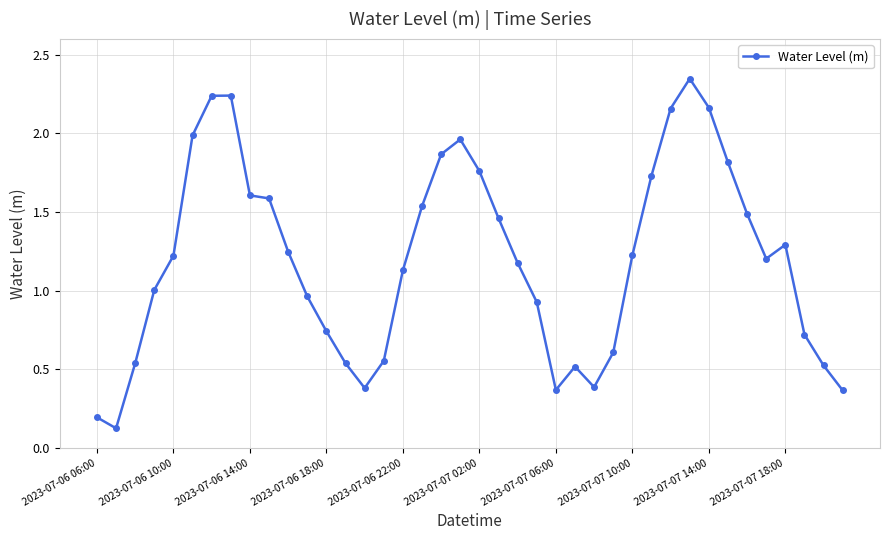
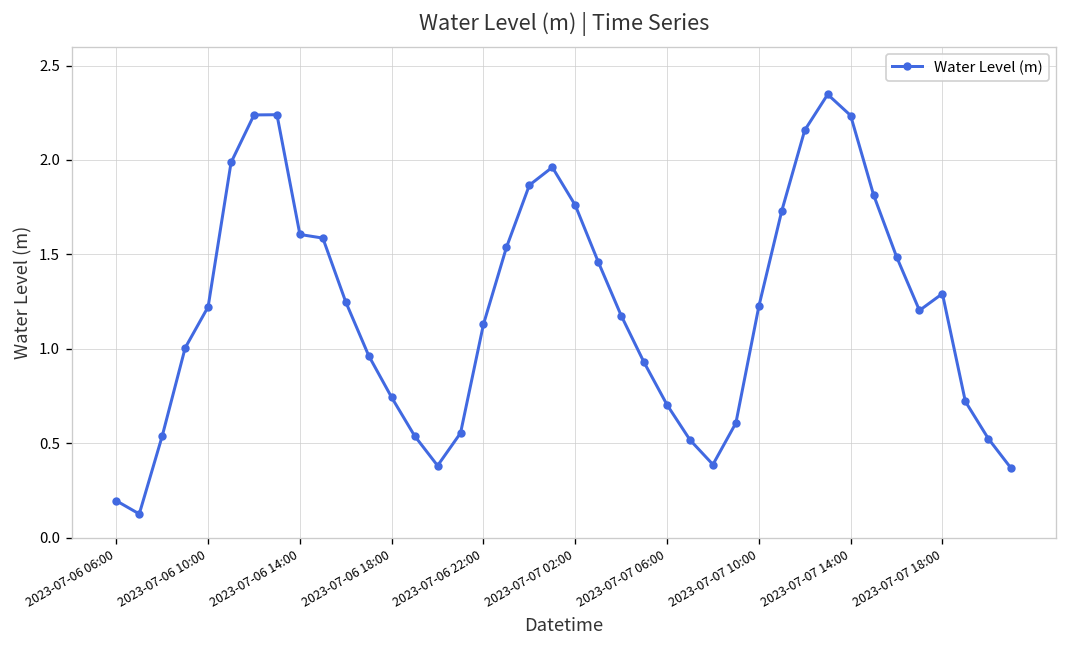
2023-07-07 06:00: 0.37 -> 0.70
2023-07-07 14:00: 2.16 -> 2.24
